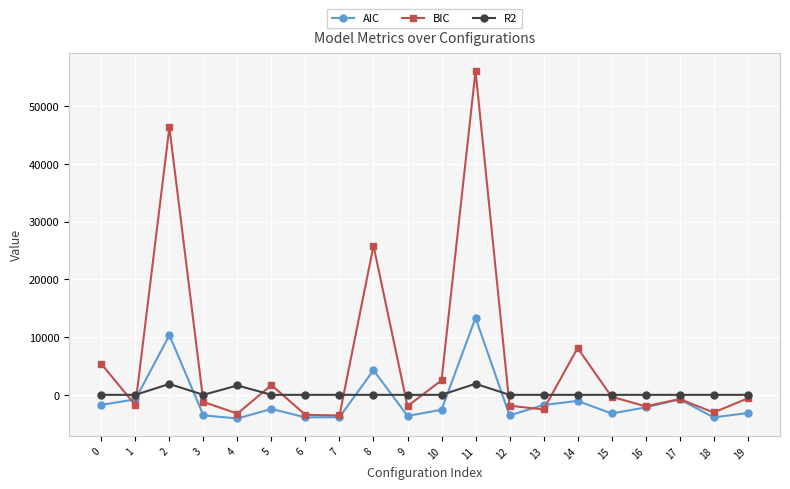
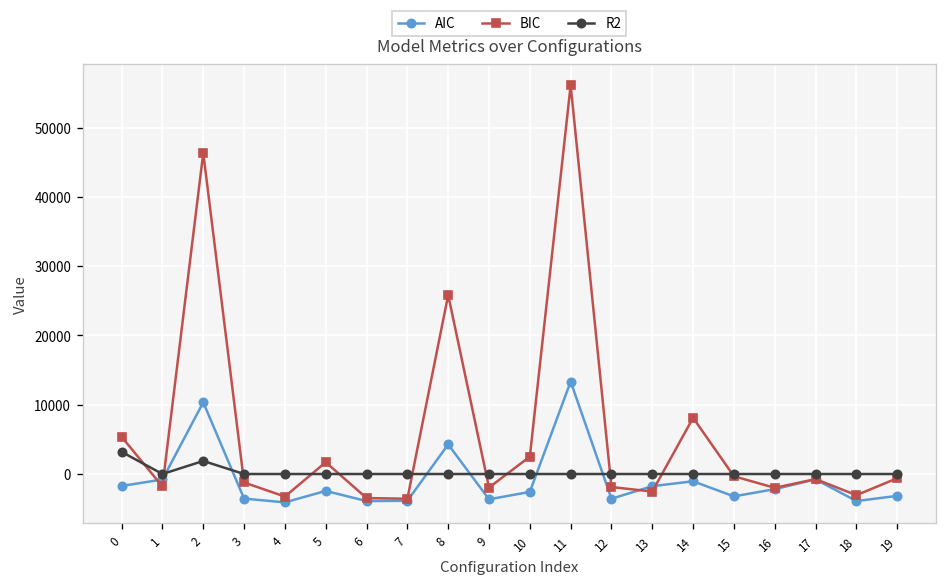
R2, 0: 0 -> 3000
R2, 4: 2000 -> 0
R2, 11: 2000 -> 0
